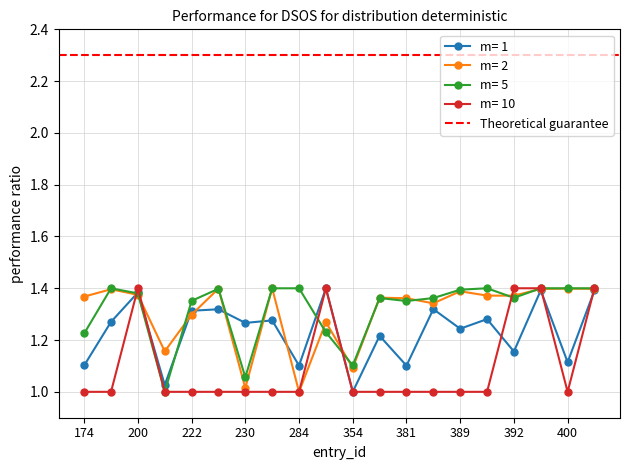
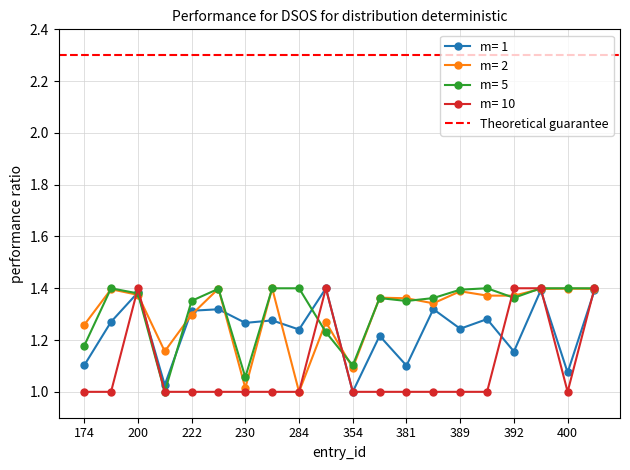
m= 2, 174: 1.37 -> 1.26
m= 5, 174: 1.23 -> 1.18
m= 1, 284: 1.10 -> 1.24
m= 1, 400: 1.11 -> 1.07
